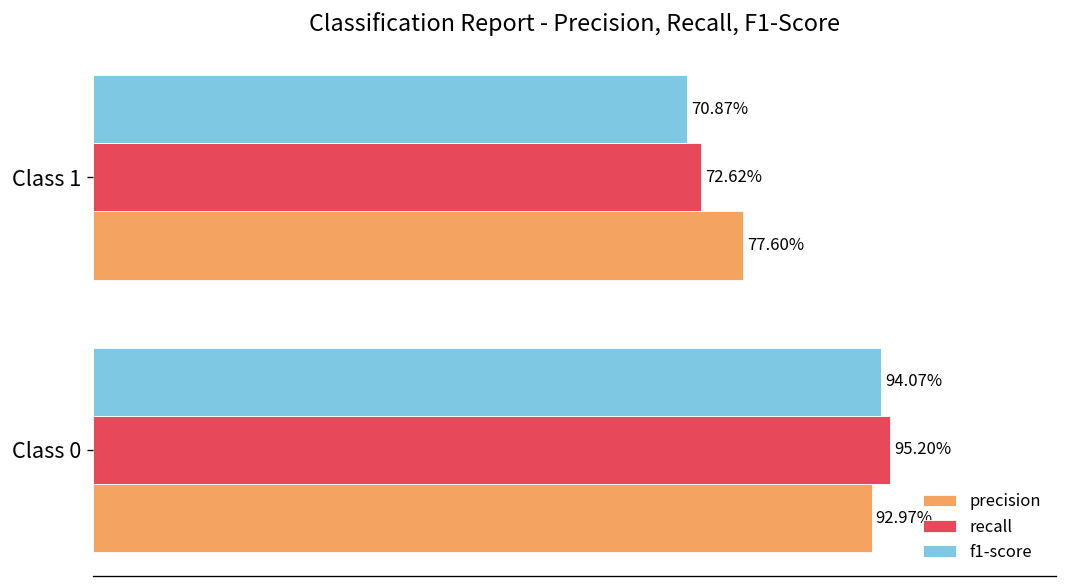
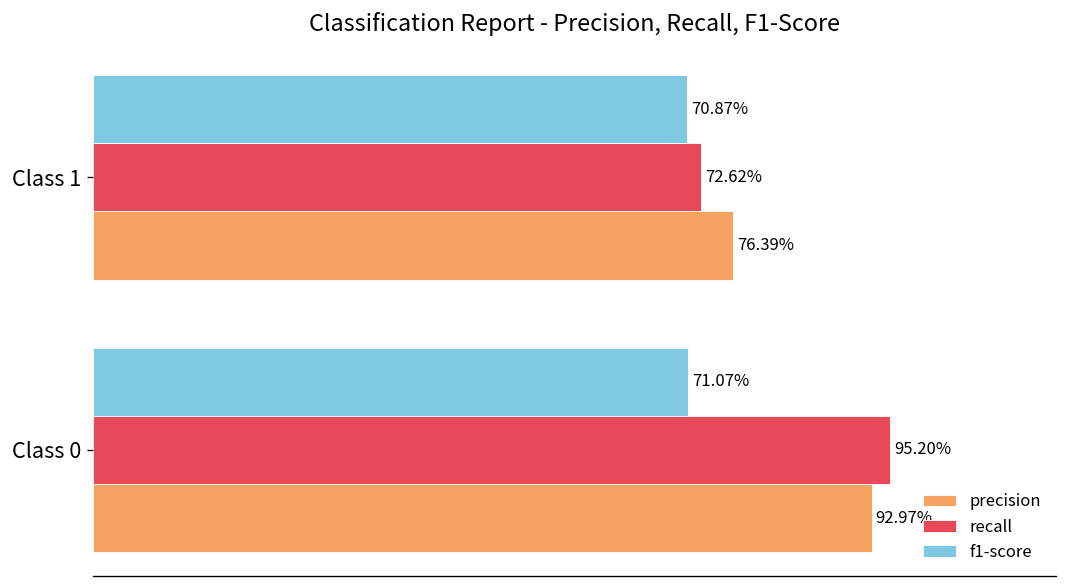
precision, Class 1: 77.60% -> 76.39%
f1-score, Class 0: 94.07% -> 71.07%
